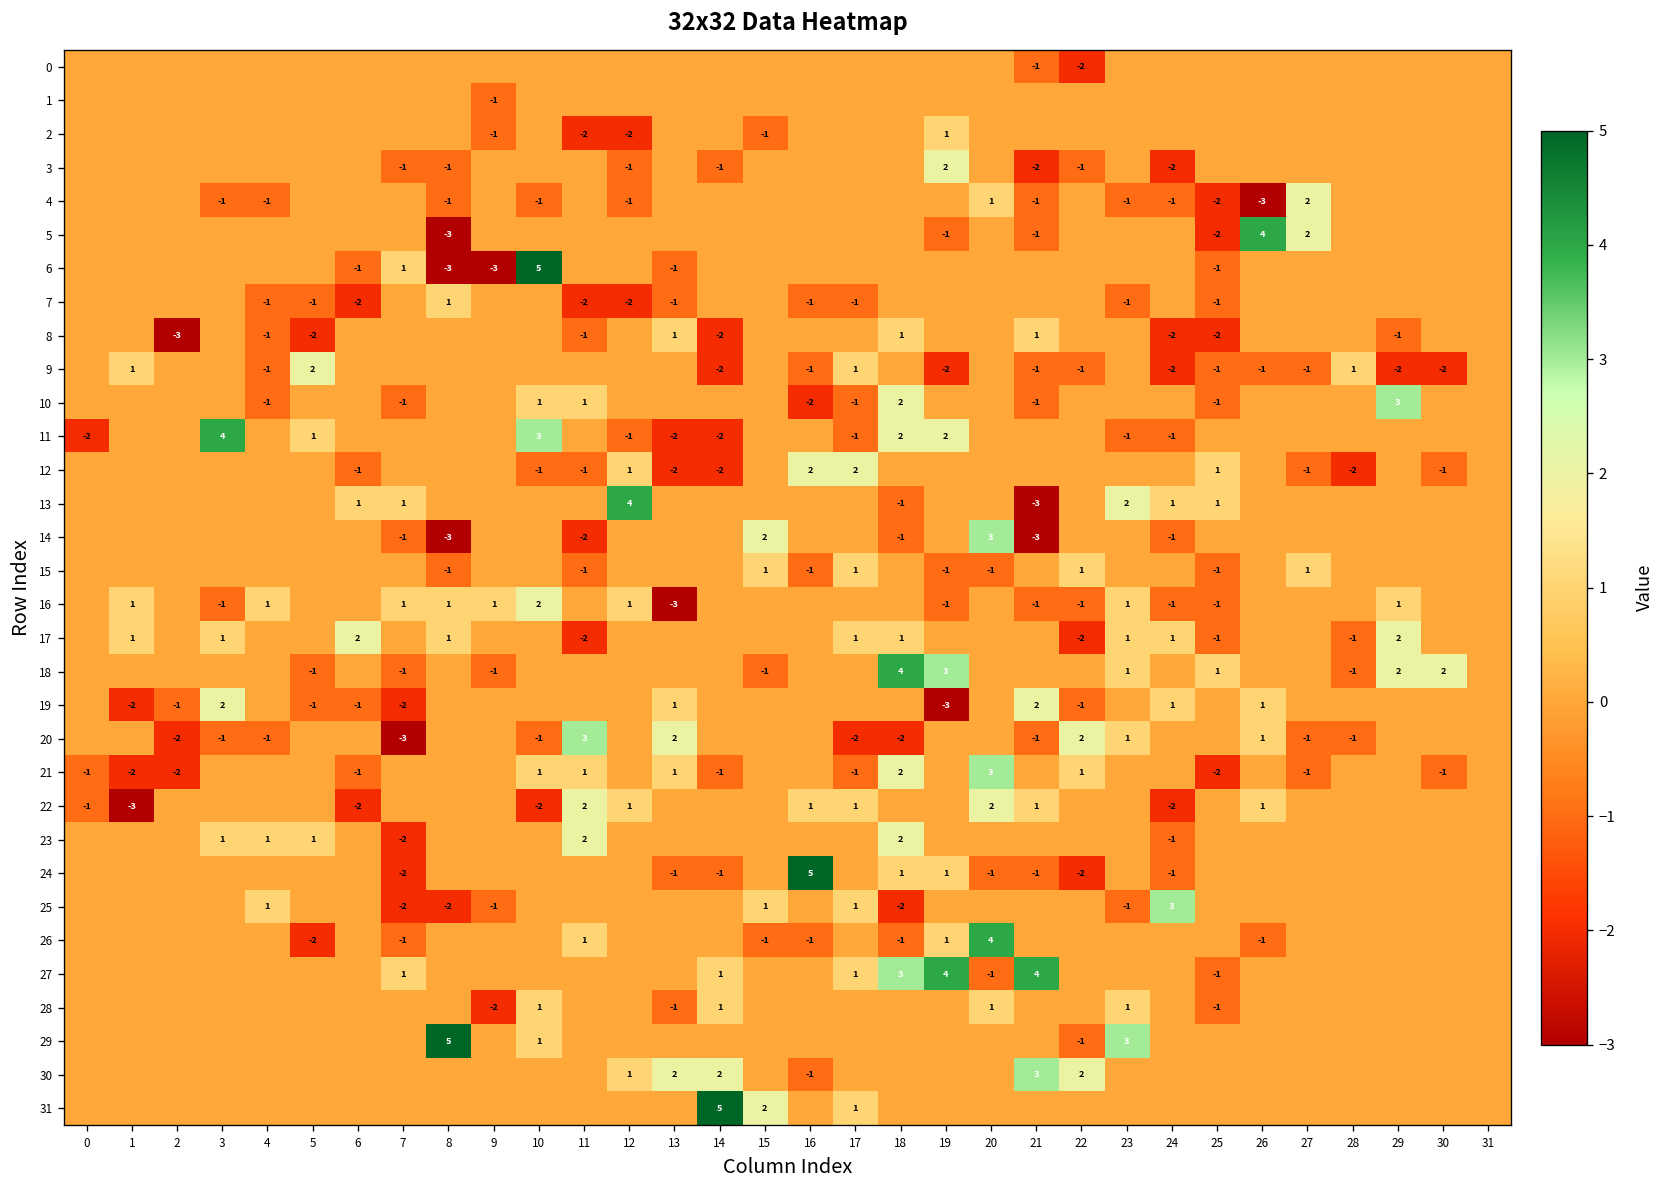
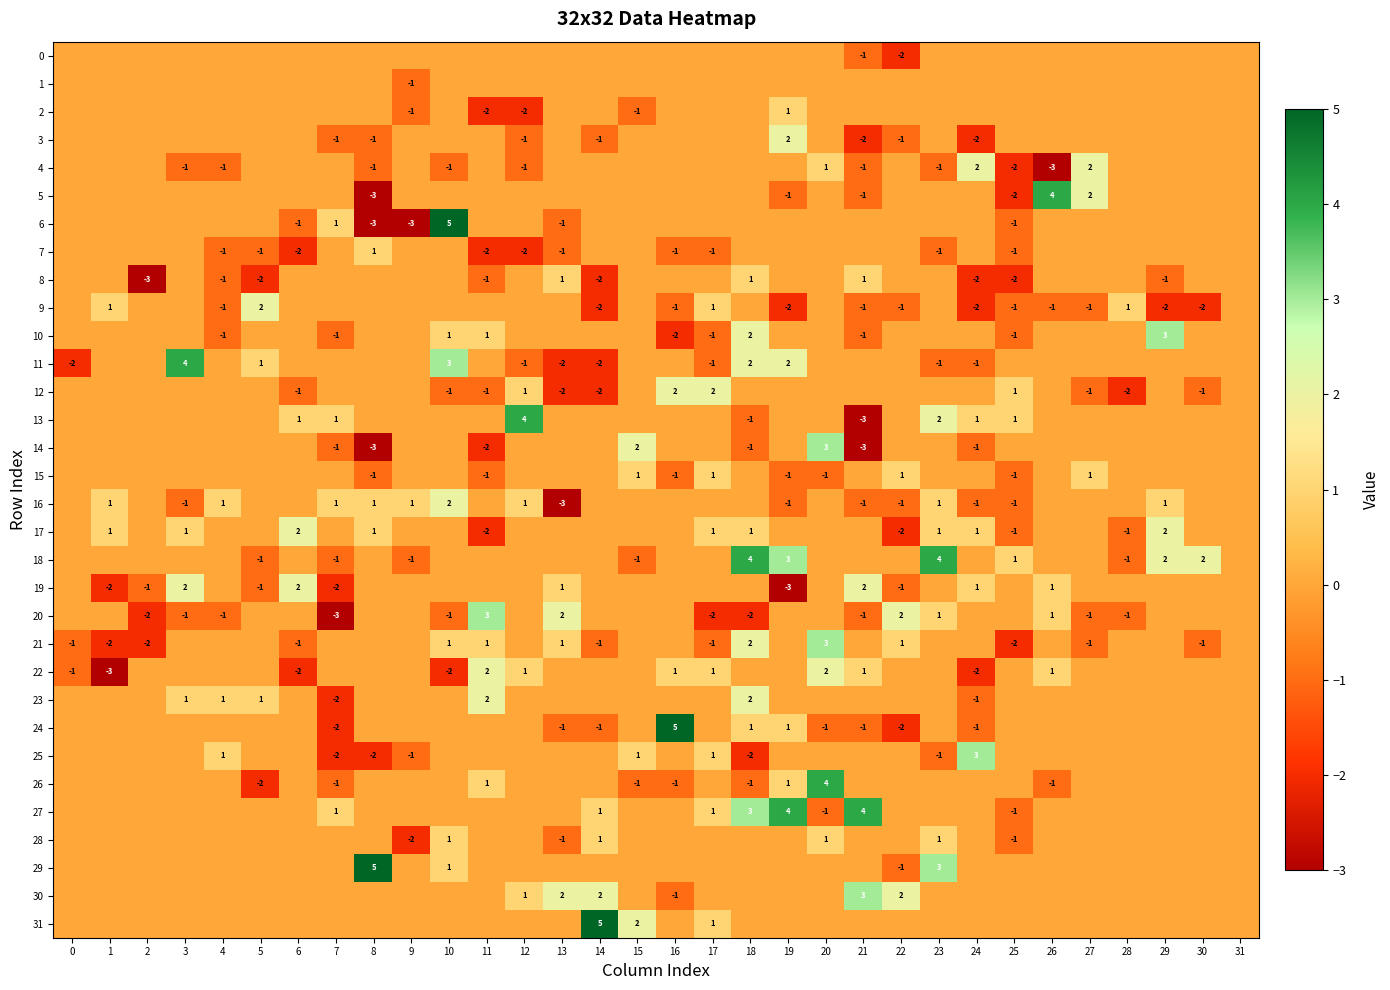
4, 24: -1 -> 2
18, 23: 1 -> 4
19, 6: -1 -> 2
